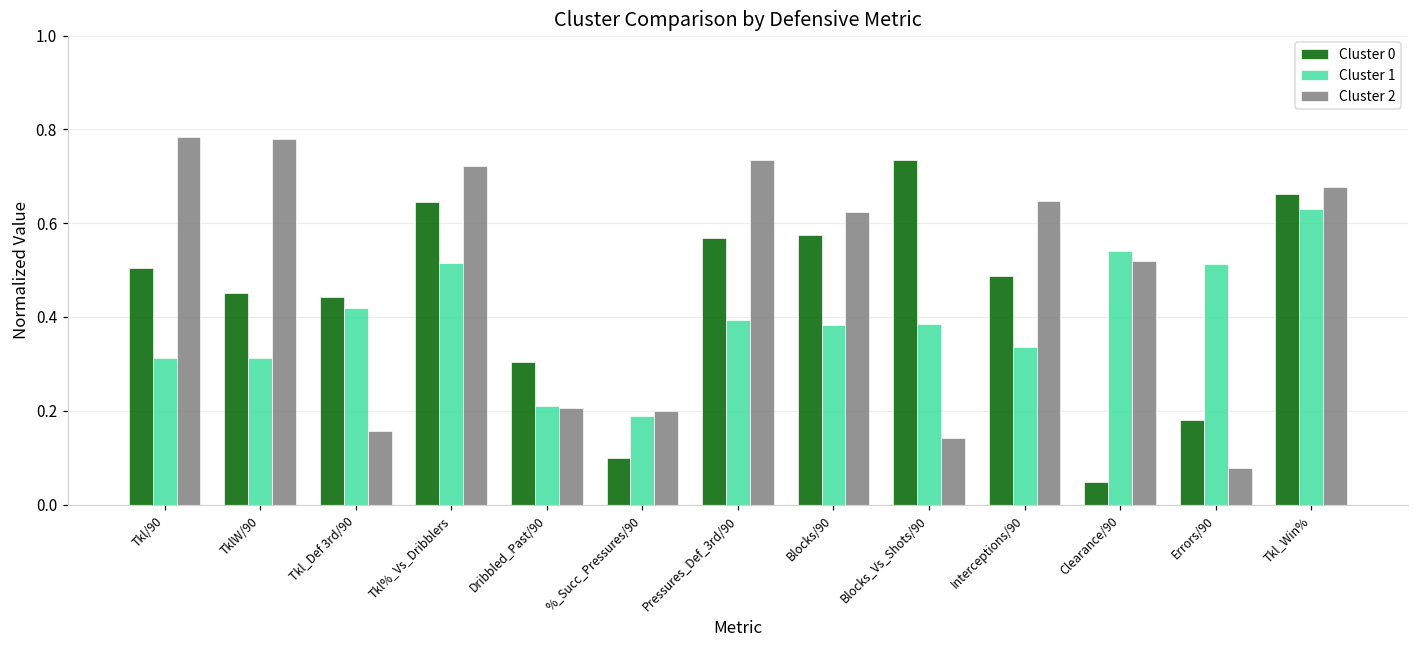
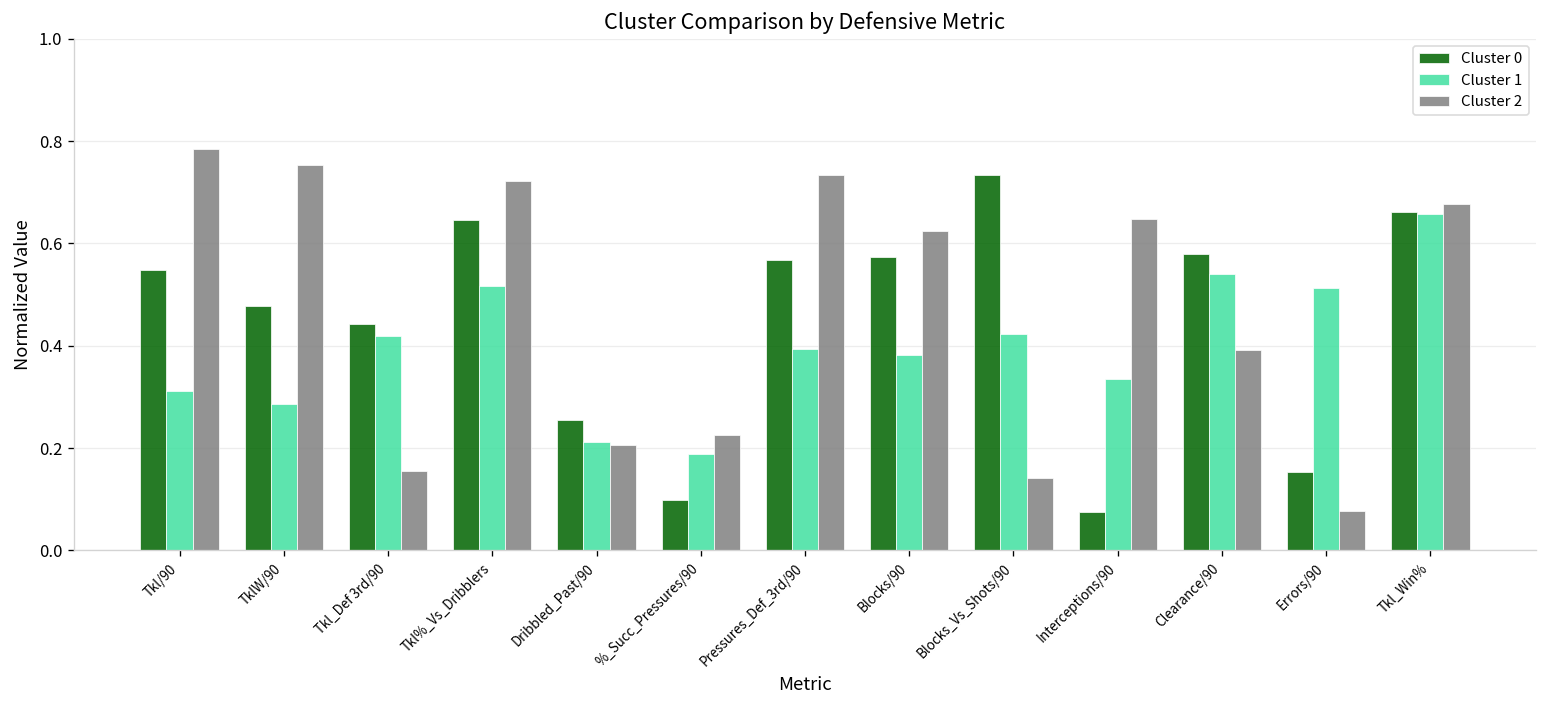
Cluster 0, Tkl/90: 0.50 -> 0.55
Cluster 0, TklW/90: 0.45 -> 0.48
Cluster 1, TklW/90: 0.31 -> 0.29
Cluster 2, TklW/90: 0.78 -> 0.75
Cluster 0, Dribbled_Past/90: 0.30 -> 0.25
Cluster 2, %_Succ_Pressures/90: 0.20 -> 0.23
Cluster 1, Blocks_Vs_Shots/90: 0.38 -> 0.42
Cluster 0, Interceptions/90: 0.49 -> 0.07
Cluster 0, Clearance/90: 0.05 -> 0.58
Cluster 2, Clearance/90: 0.52 -> 0.39
Cluster 0, Errors/90: 0.18 -> 0.15
Cluster 1, Tkl_Win%: 0.63 -> 0.66
